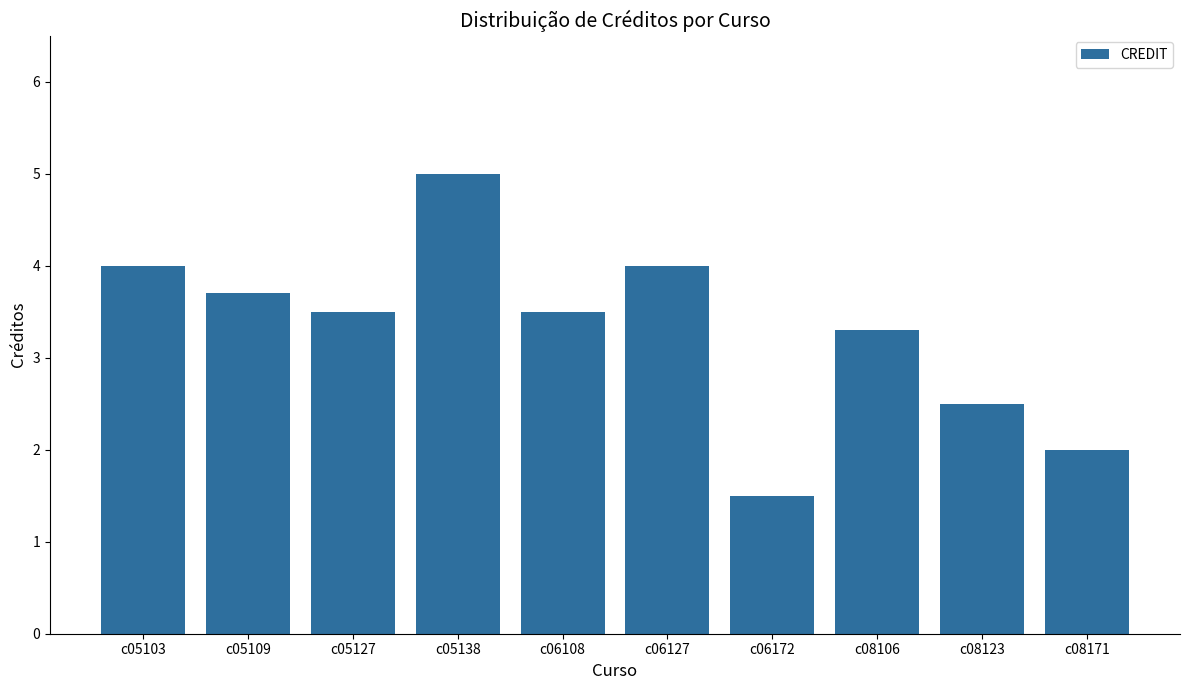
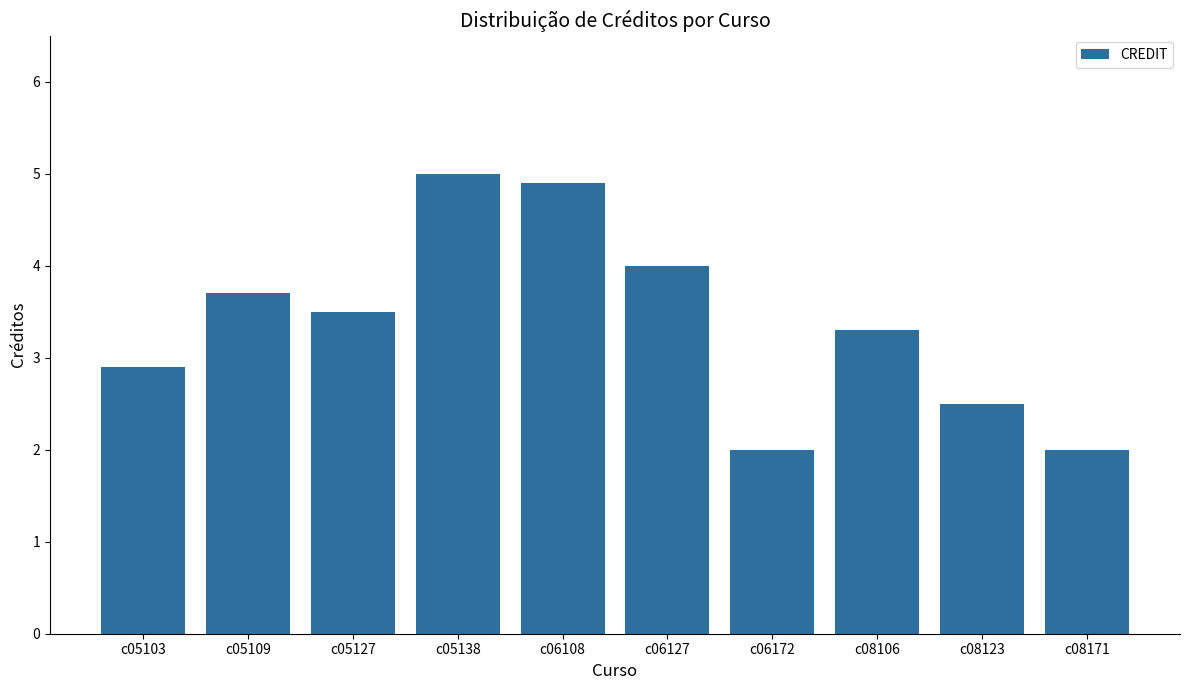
c05103: 4.0 -> 2.9
c06108: 3.5 -> 4.9
c06172: 1.5 -> 2.0
